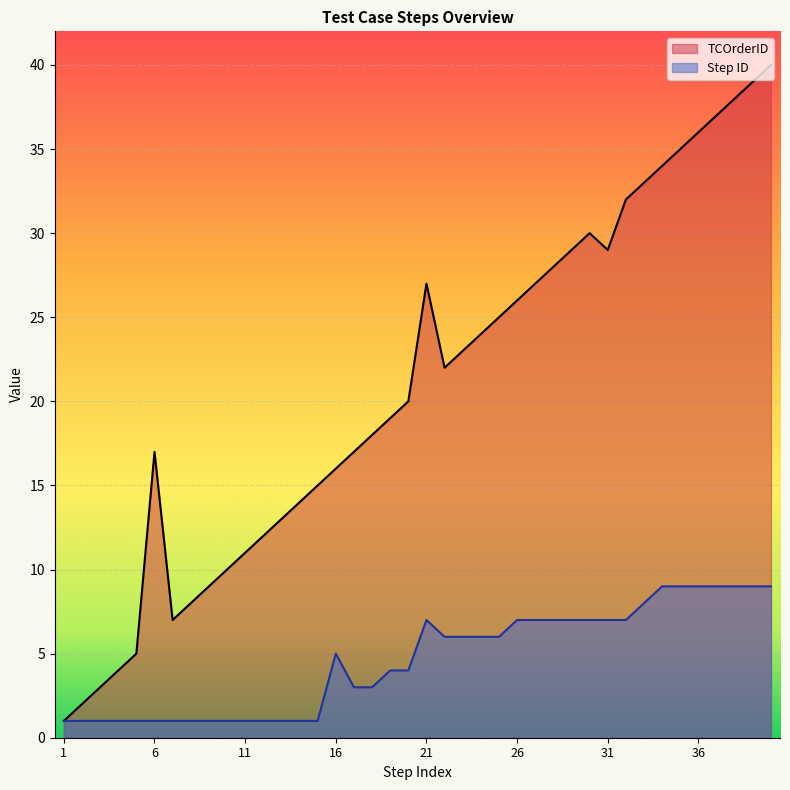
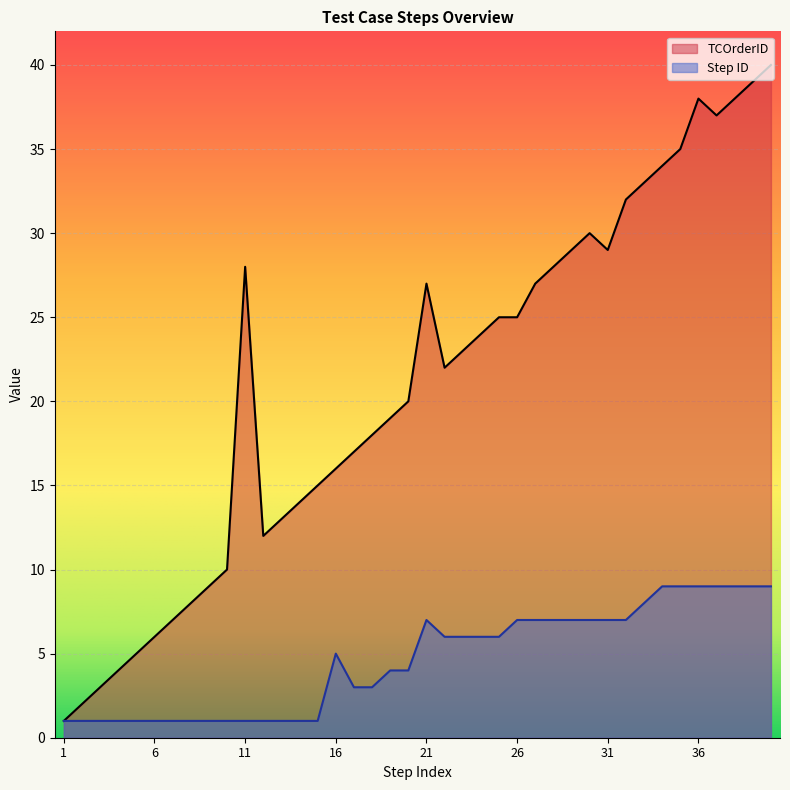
TCOrderID, 6: 17 -> 6
TCOrderID, 11: 11 -> 28
TCOrderID, 26: 26 -> 25
TCOrderID, 36: 36 -> 38
